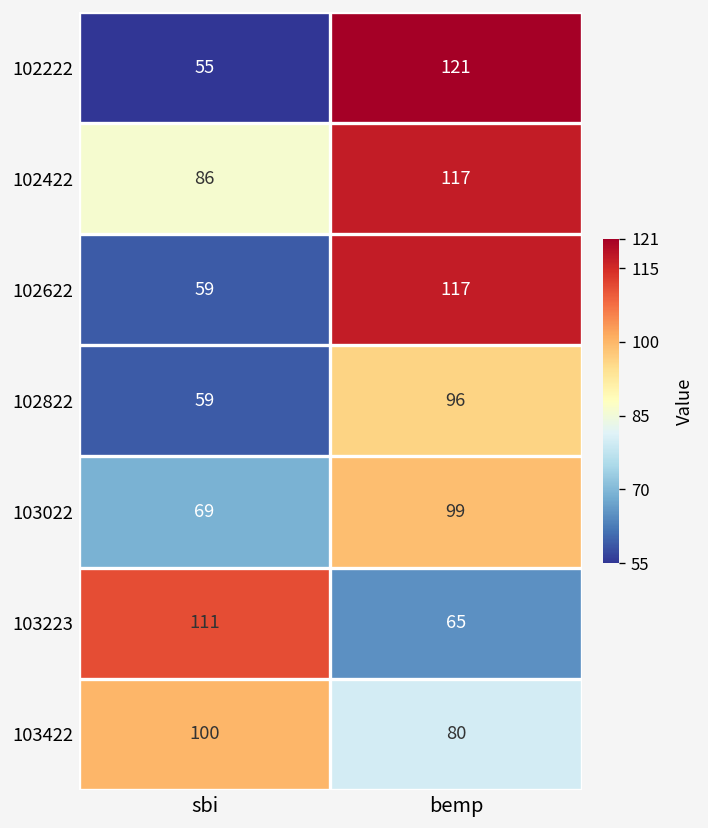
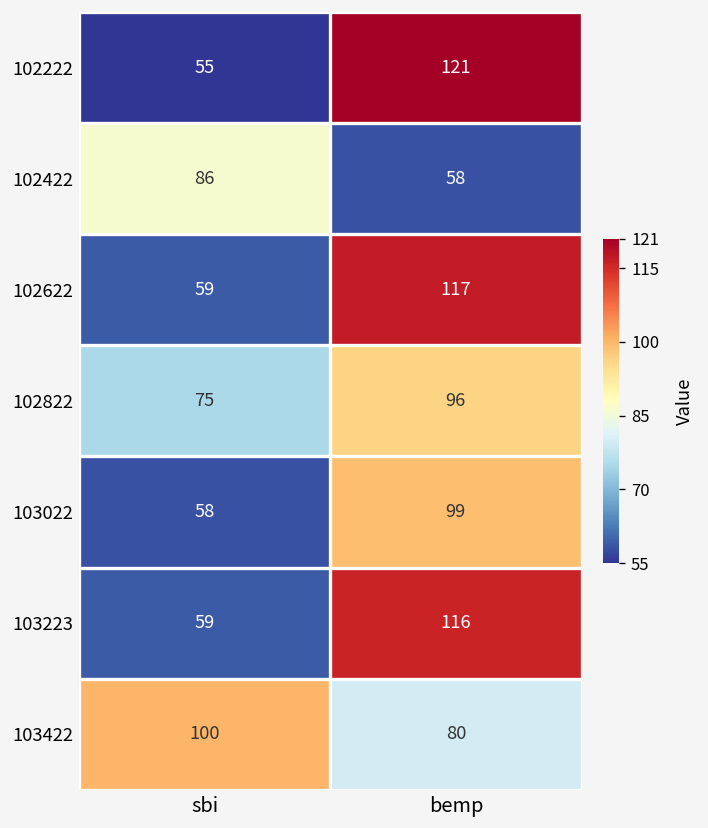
102422, bemp: 117 -> 58
102822, sbi: 59 -> 75
103022, sbi: 69 -> 58
103223, sbi: 111 -> 59
103223, bemp: 65 -> 116
